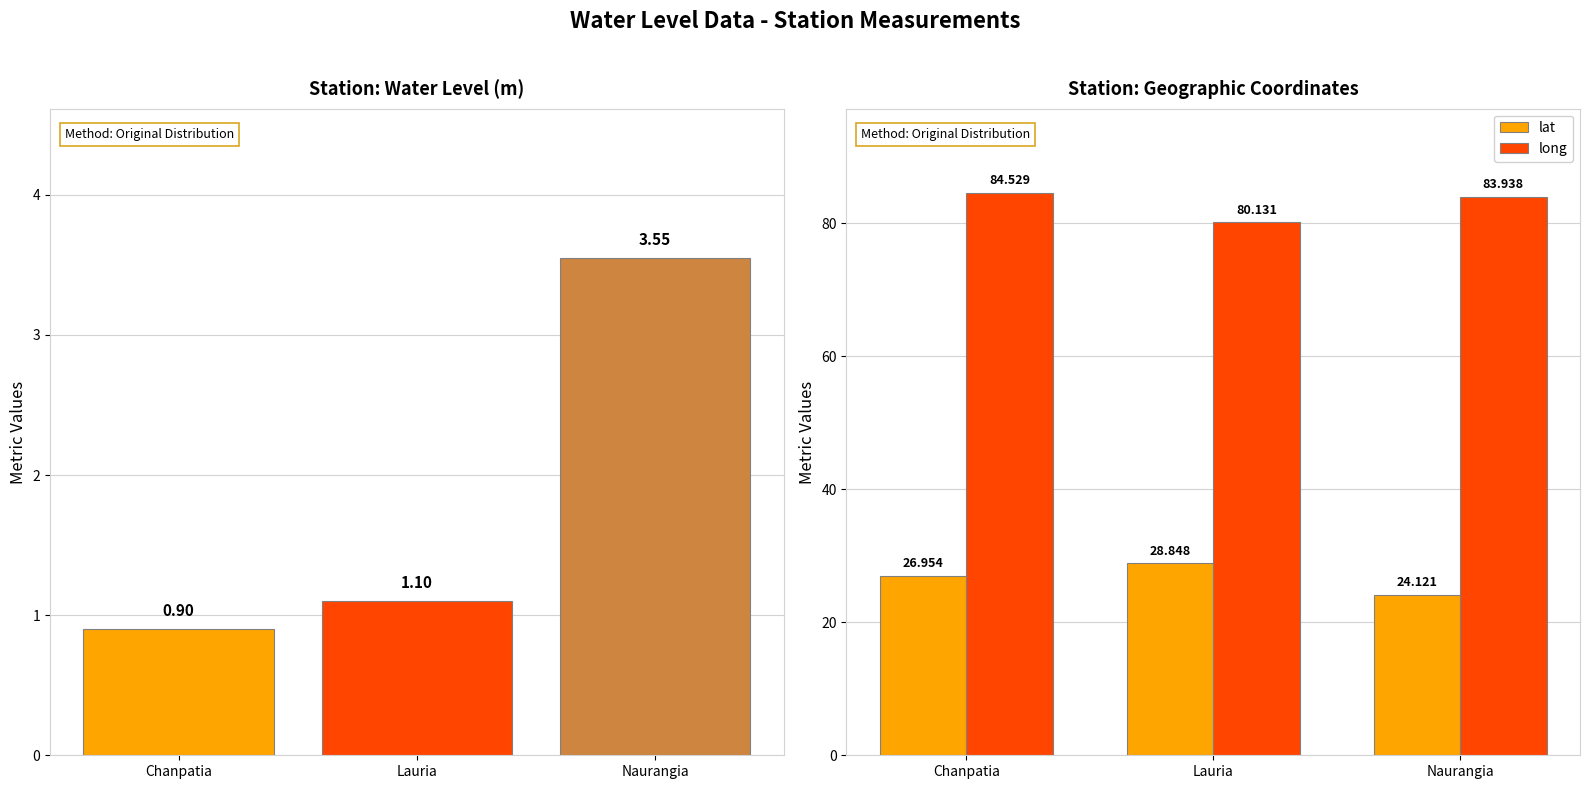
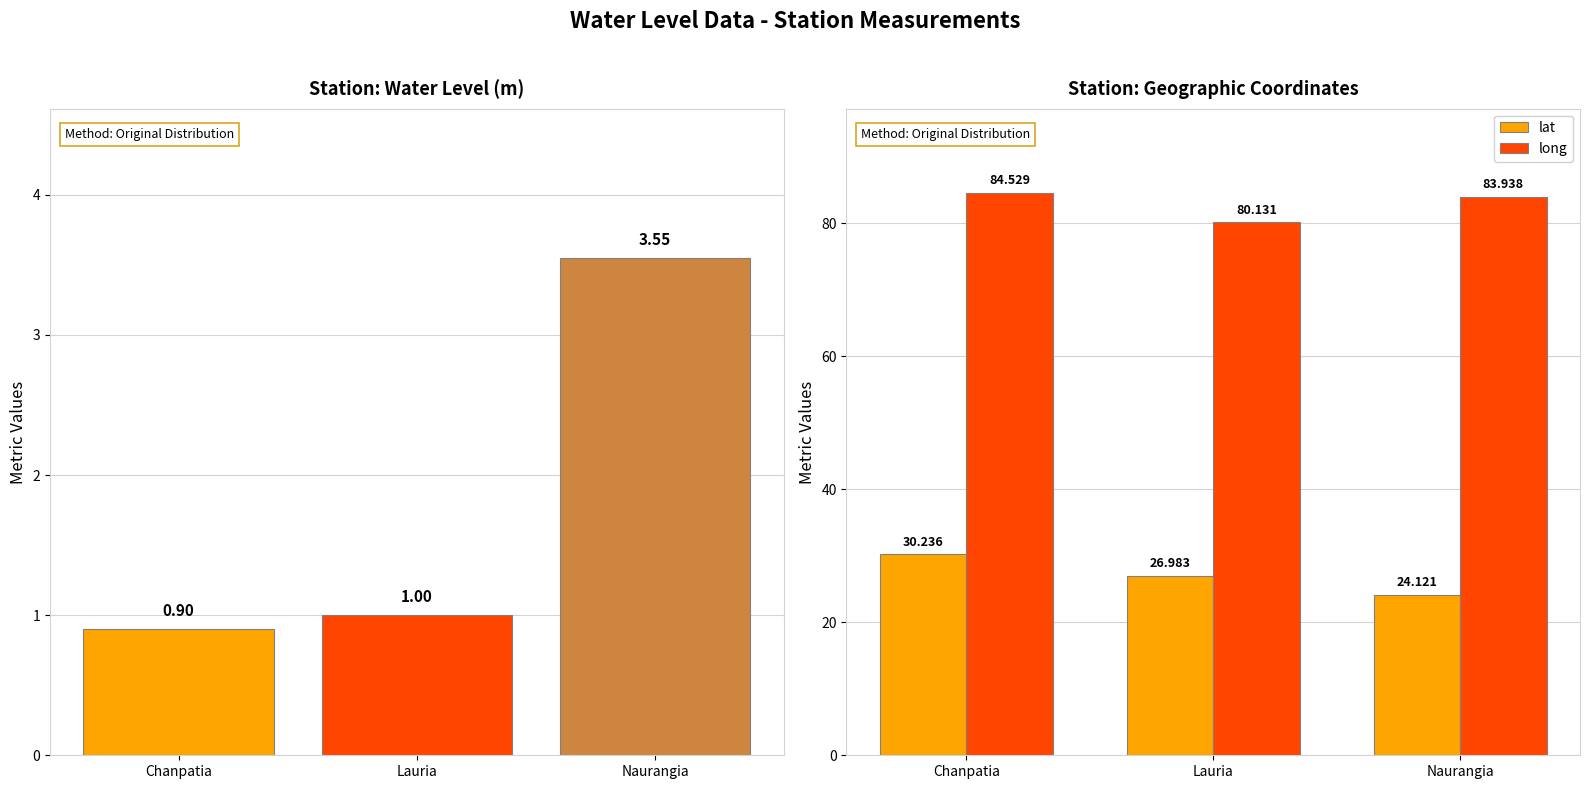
Station: Water Level (m), Lauria: 1.10 -> 1.00
Station: Geographic Coordinates, lat, Chanpatia: 26.954 -> 30.236
Station: Geographic Coordinates, lat, Lauria: 28.848 -> 26.983
